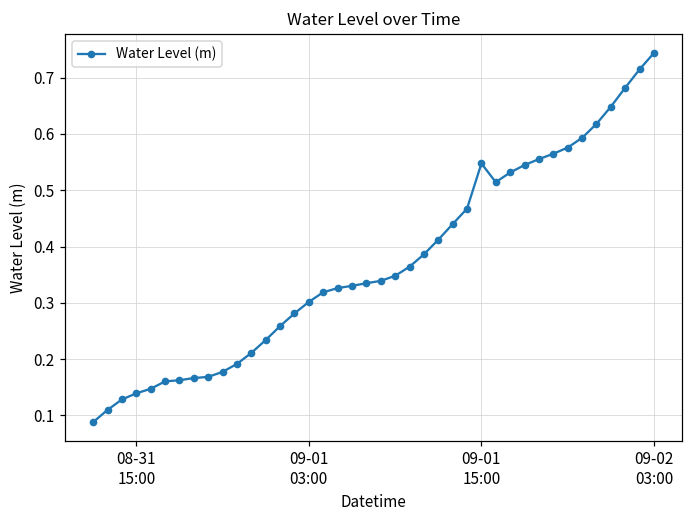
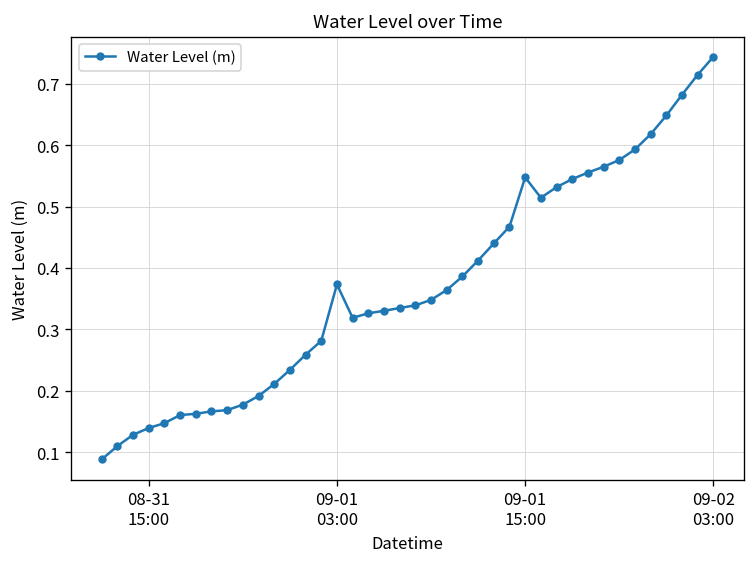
09-01 03:00: 0.30 -> 0.37
